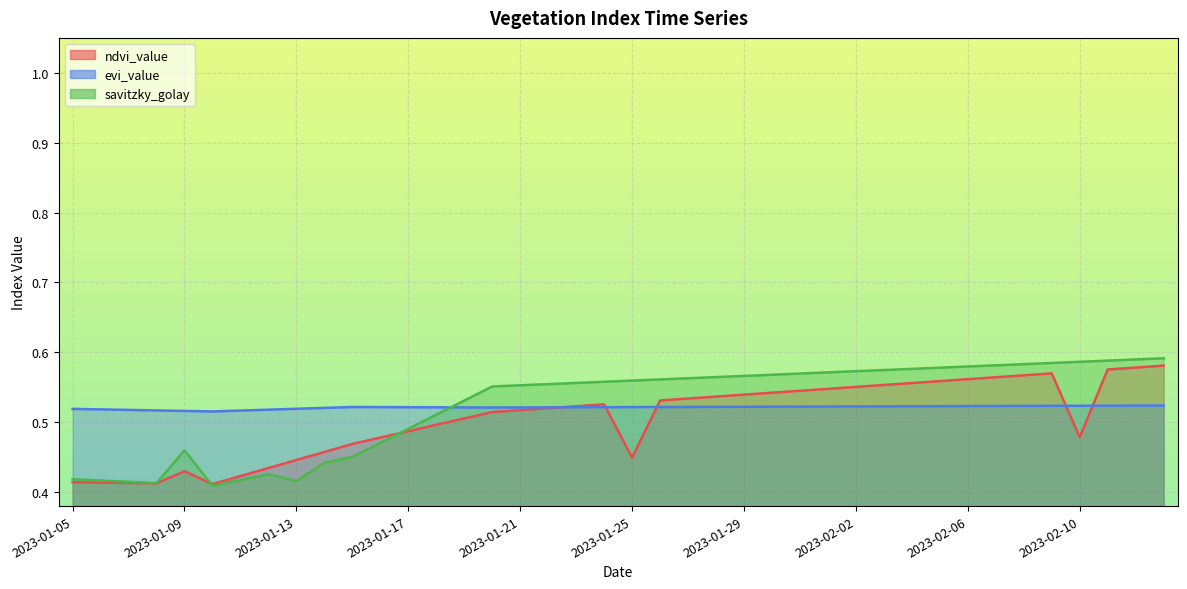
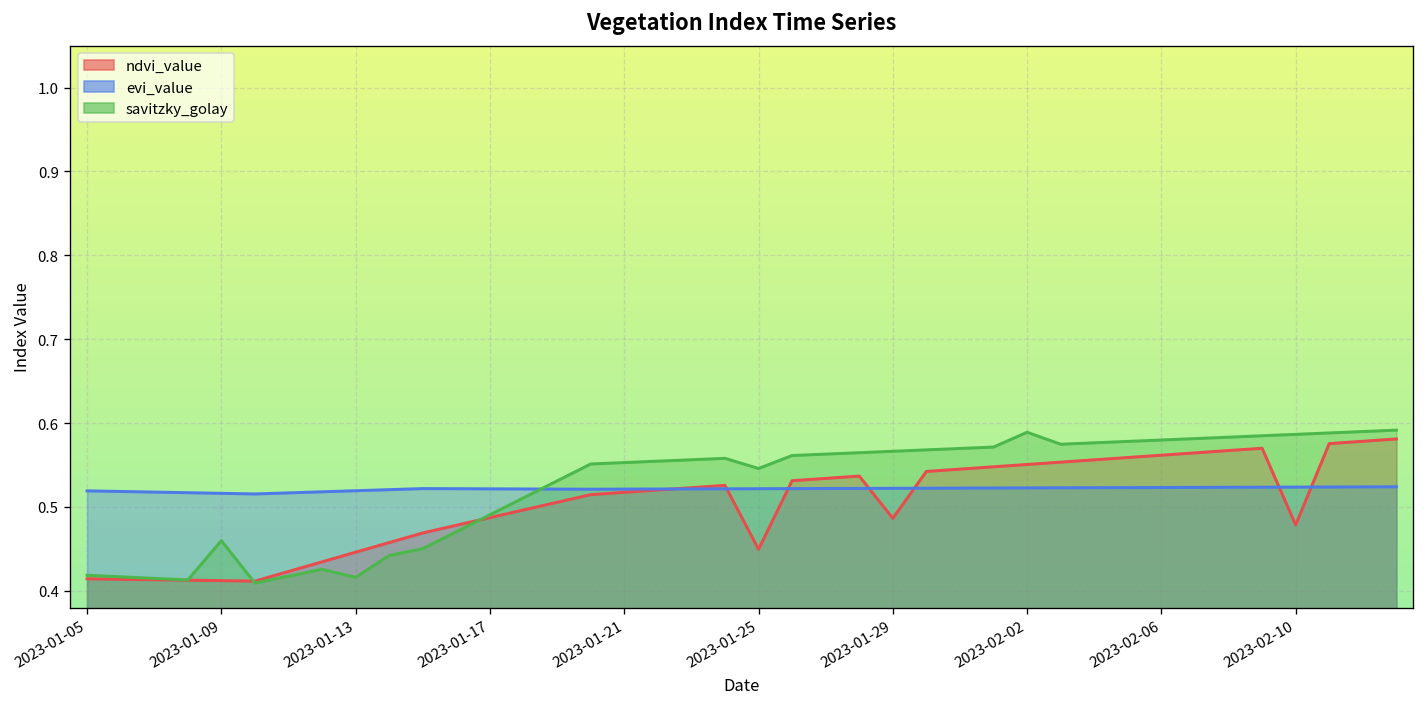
ndvi_value, 2023-01-09: 0.43 -> 0.41
savitzky_golay, 2023-01-25: 0.56 -> 0.55
ndvi_value, 2023-01-29: 0.54 -> 0.49
savitzky_golay, 2023-02-02: 0.57 -> 0.59
